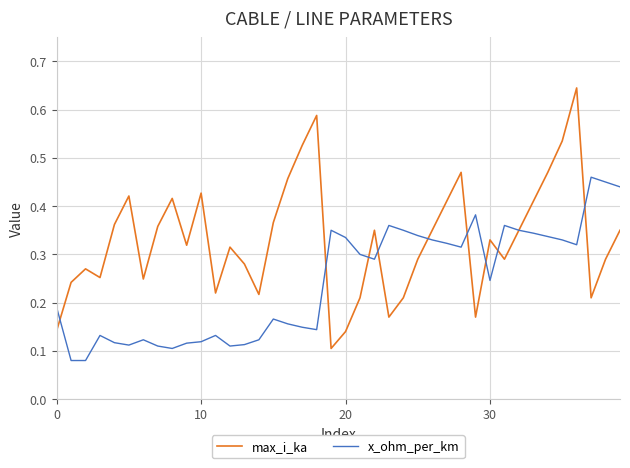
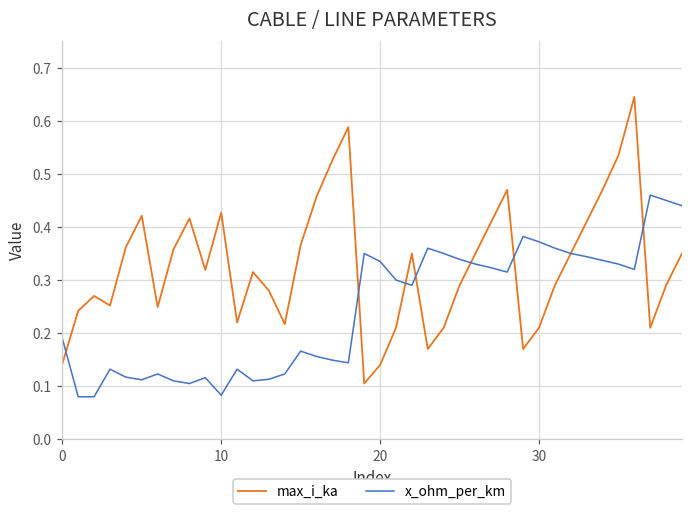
x_ohm_per_km, 10: 0.12 -> 0.08
max_i_ka, 30: 0.33 -> 0.21
x_ohm_per_km, 30: 0.25 -> 0.37
